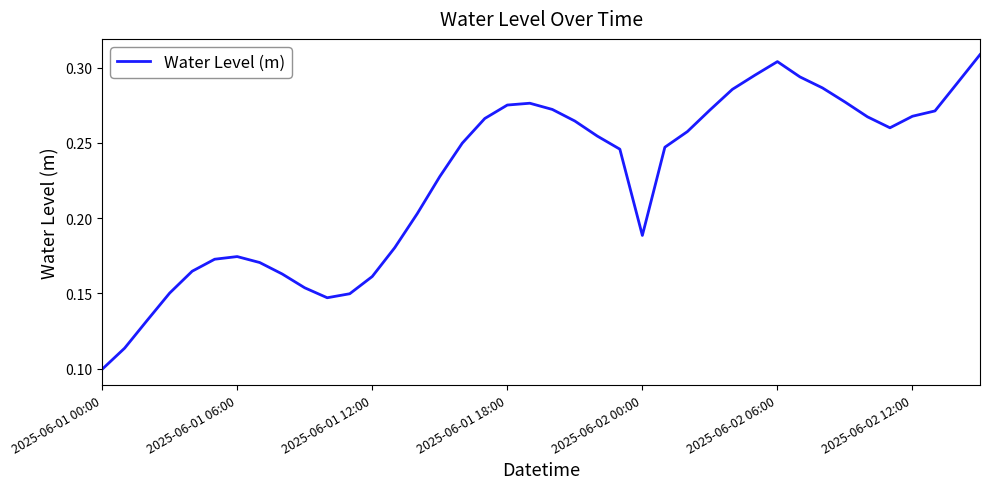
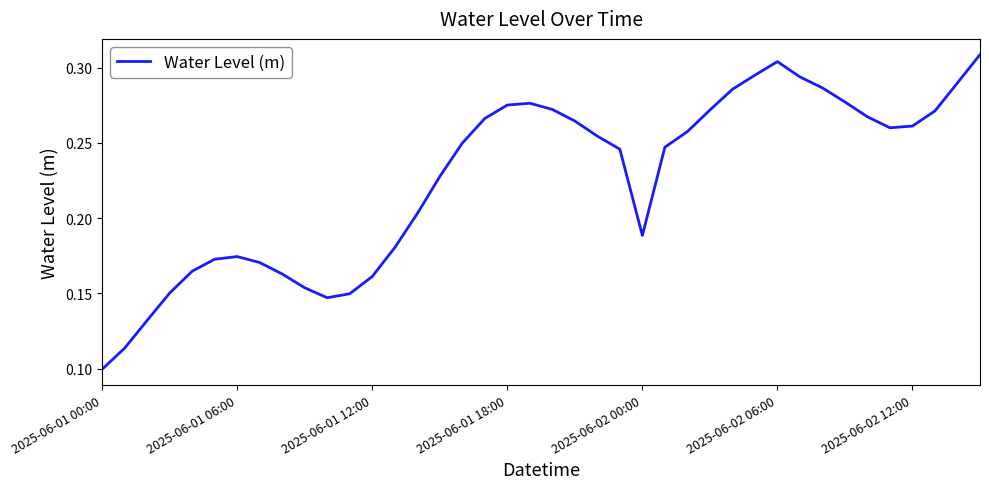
2025-06-02 12:00: 0.268 -> 0.261
